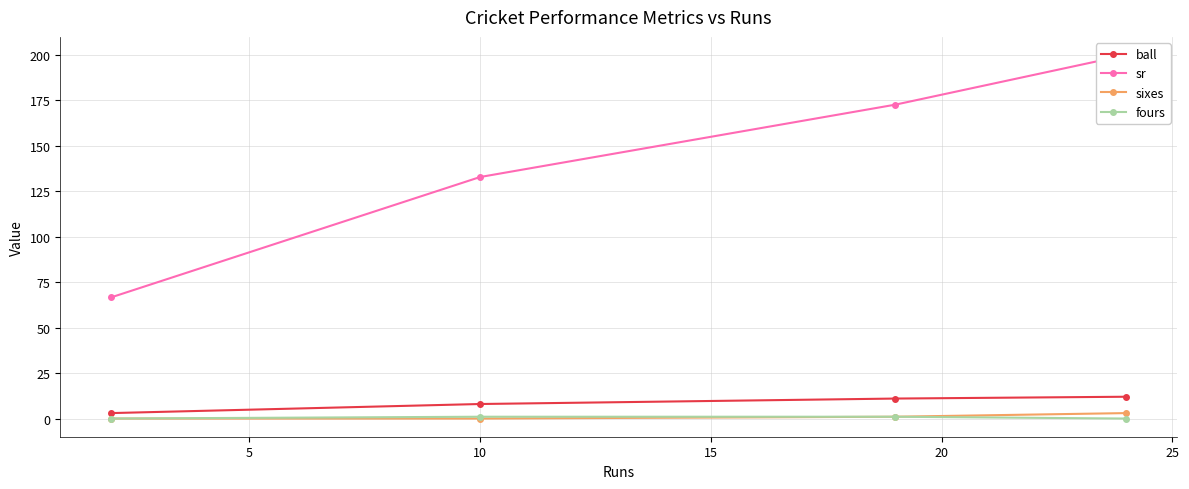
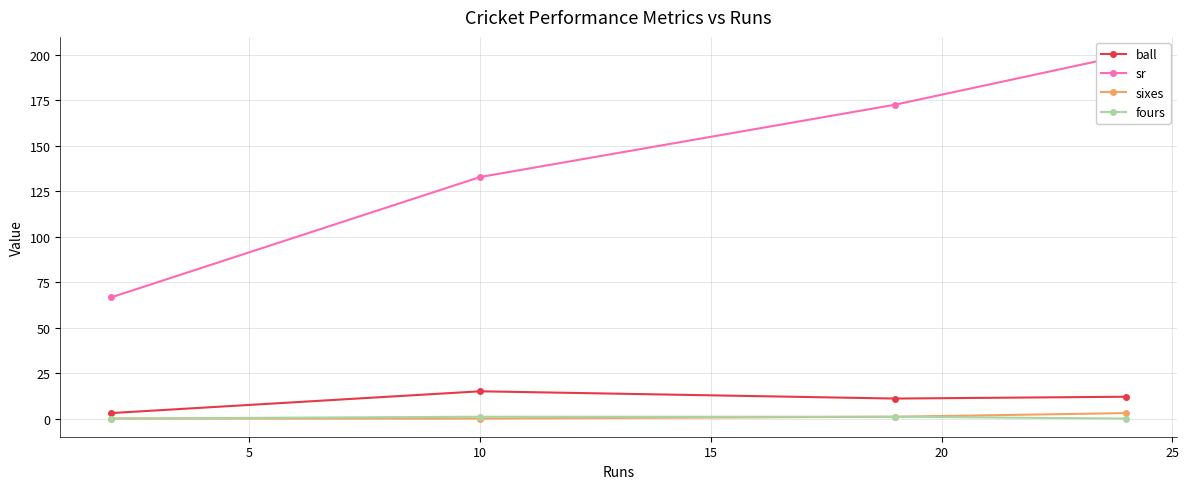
ball, 10: 8 -> 15
